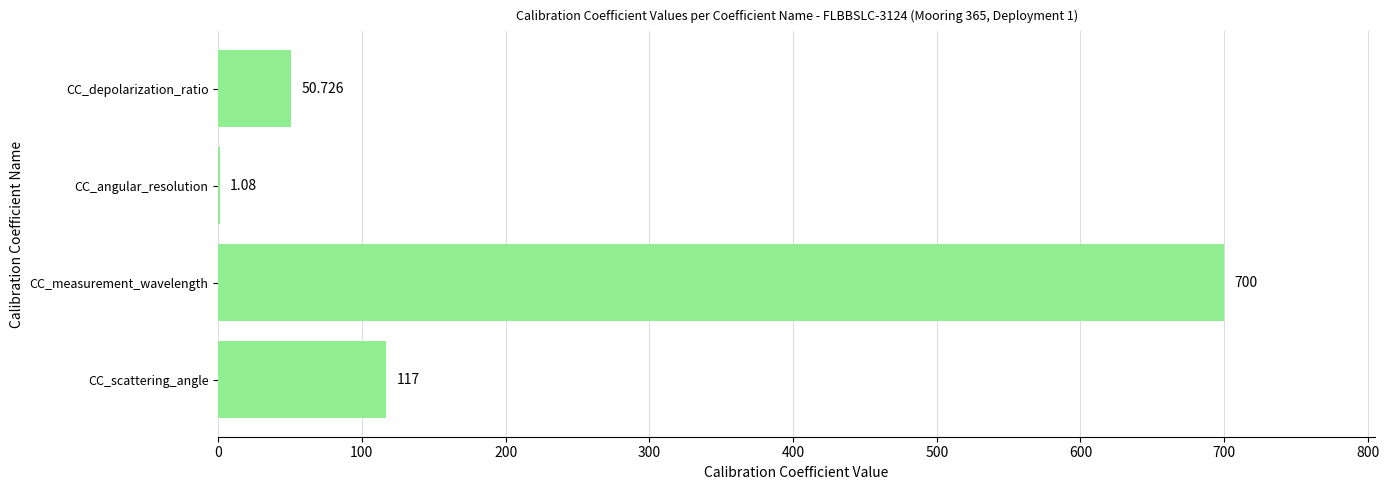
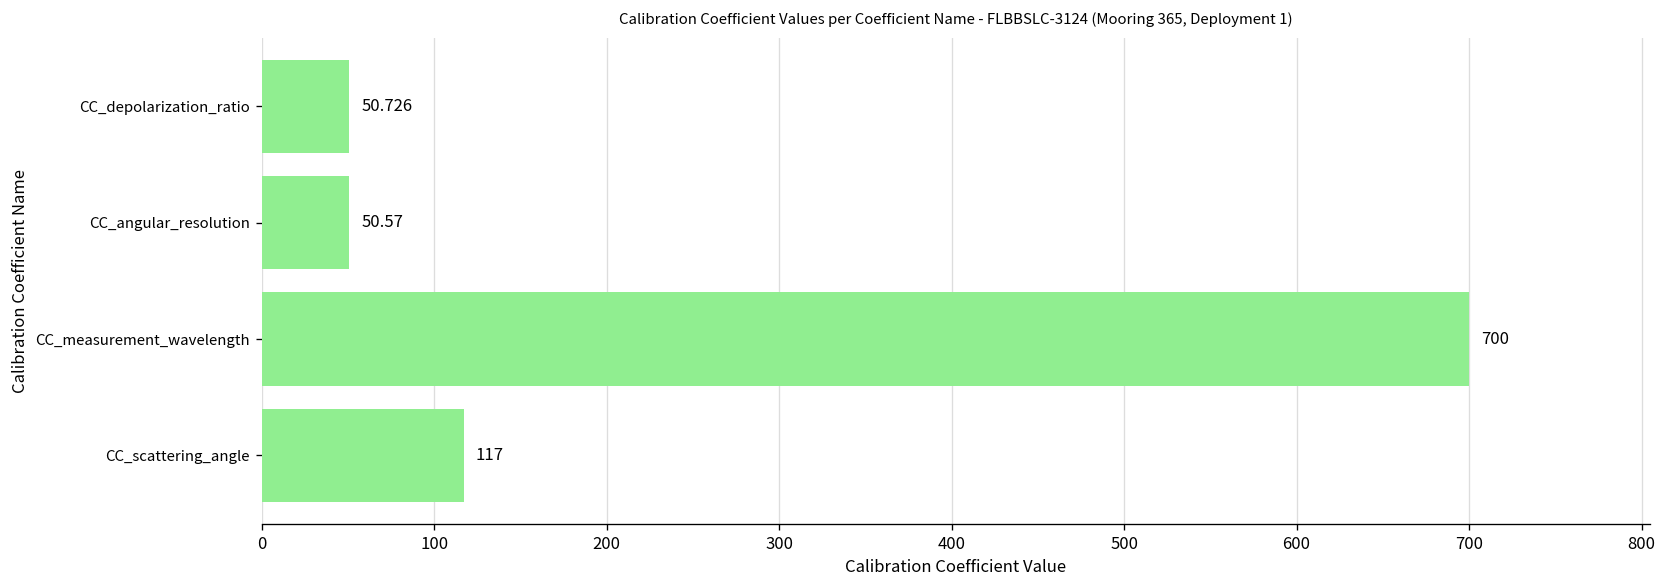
CC_angular_resolution: 1.08 -> 50.57
